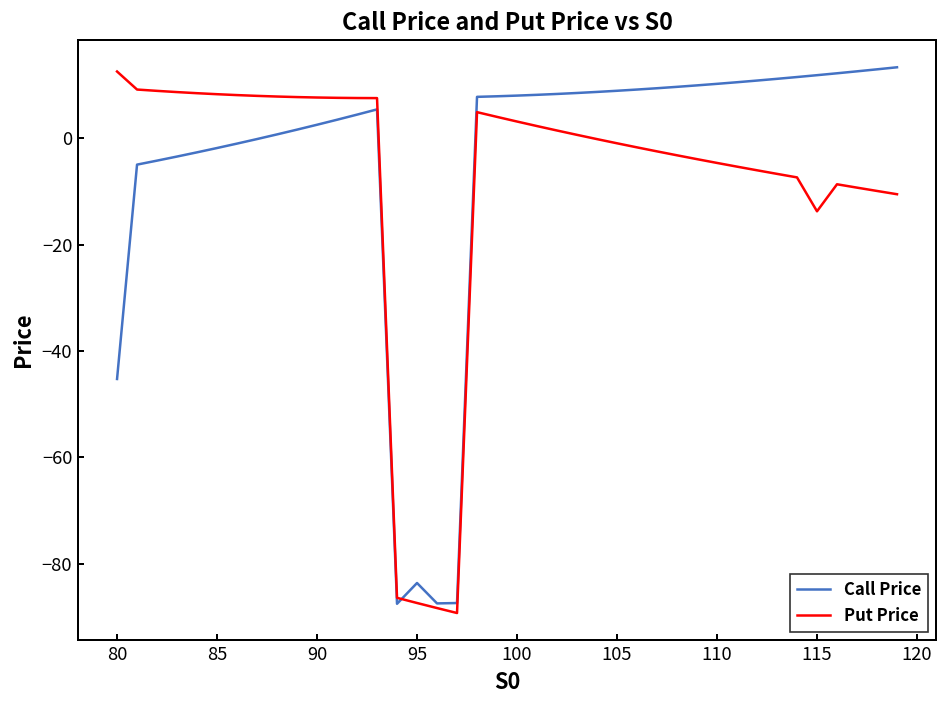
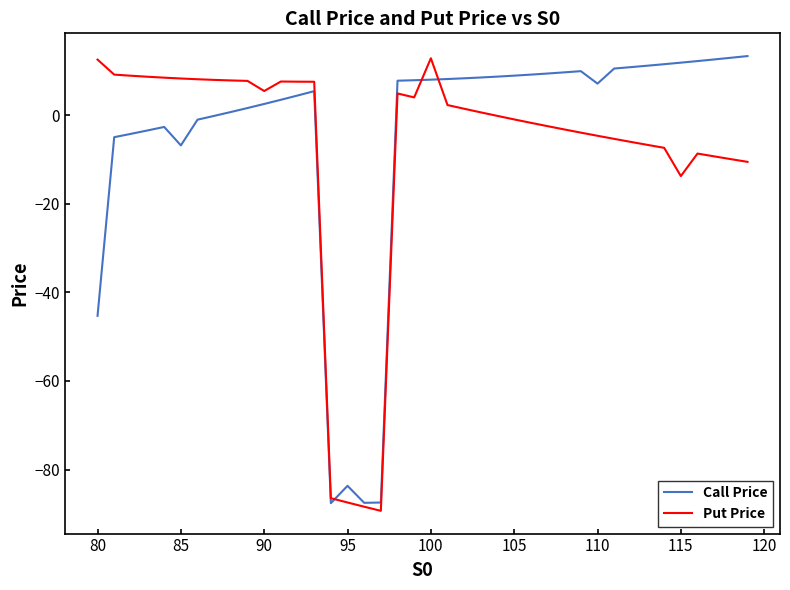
Call Price, 85: -2 -> -7
Put Price, 90: 8 -> 5
Put Price, 100: 3 -> 13
Call Price, 110: 10 -> 7
